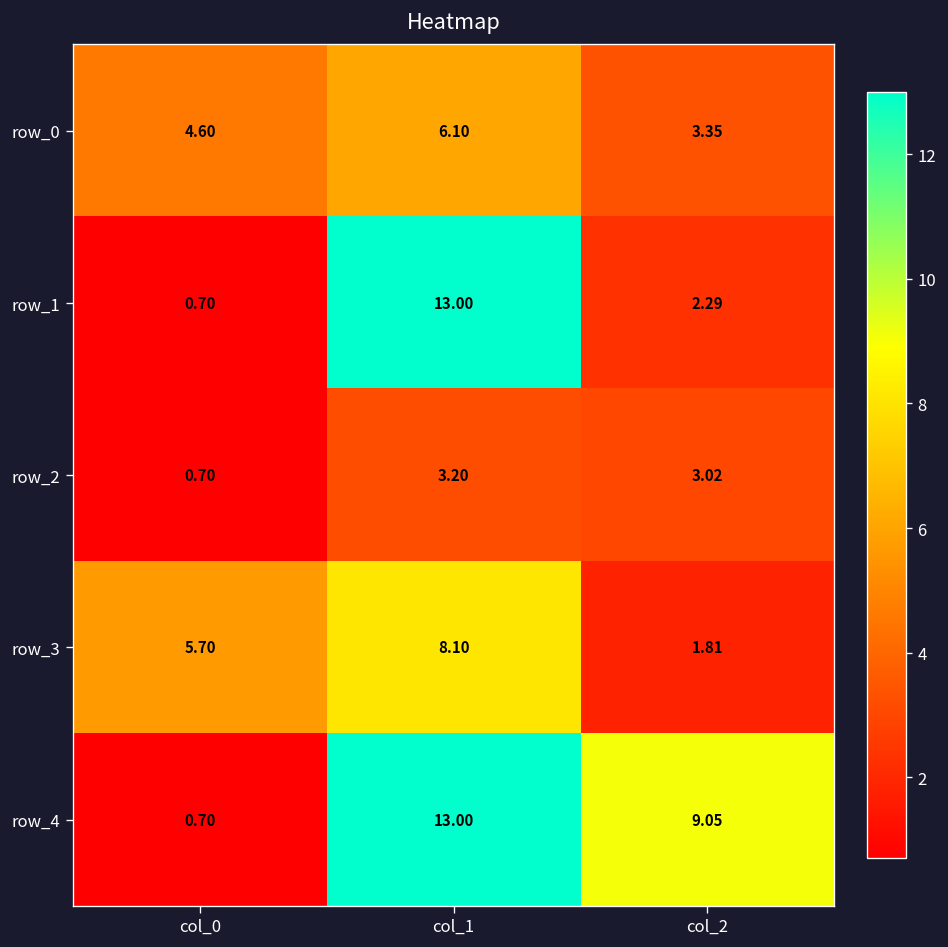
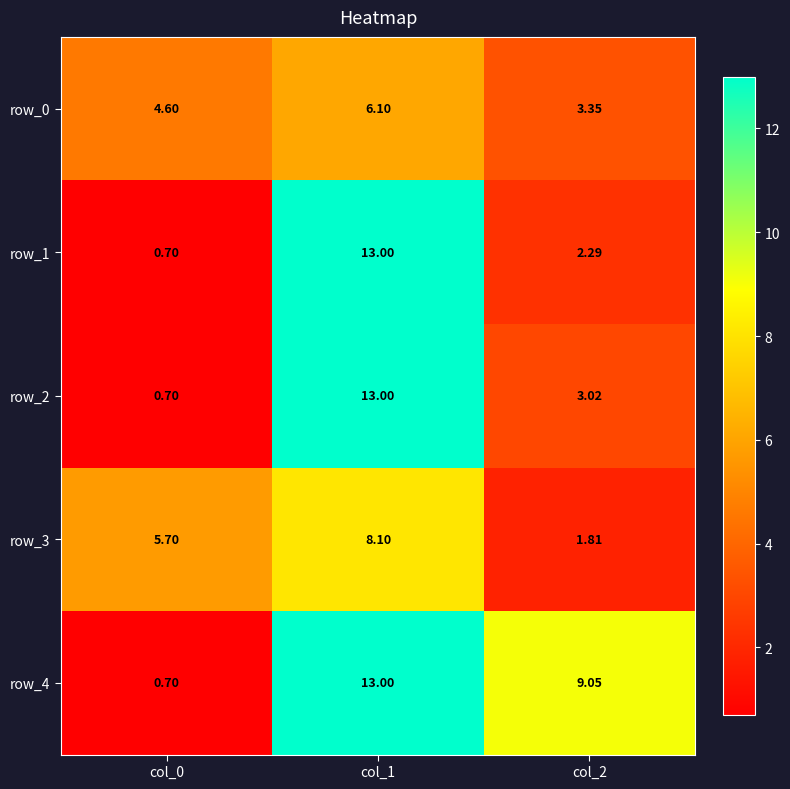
row_2, col_1: 3.20 -> 13.00
